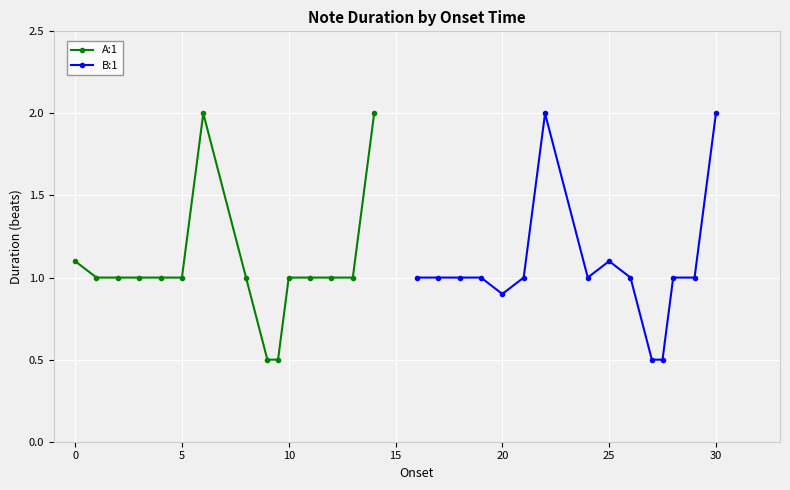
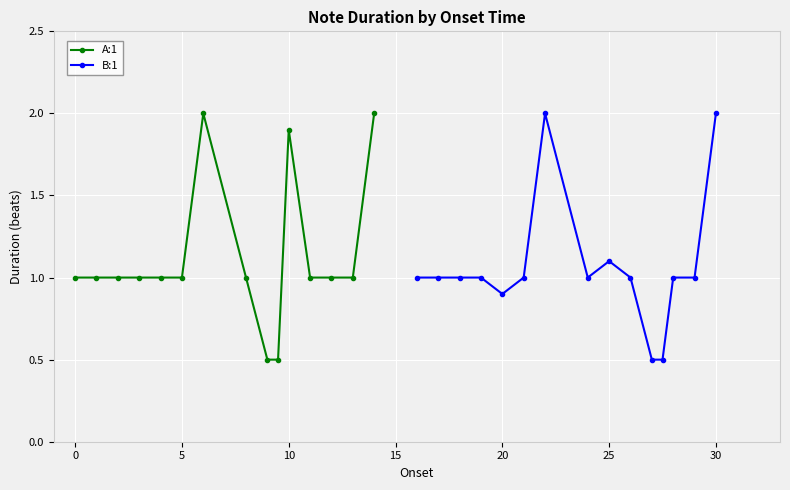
A:1, 0: 1.1 -> 1.0
A:1, 10: 1.0 -> 1.9
